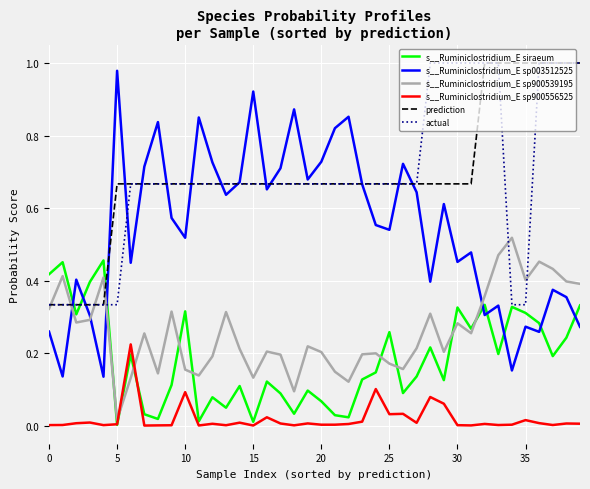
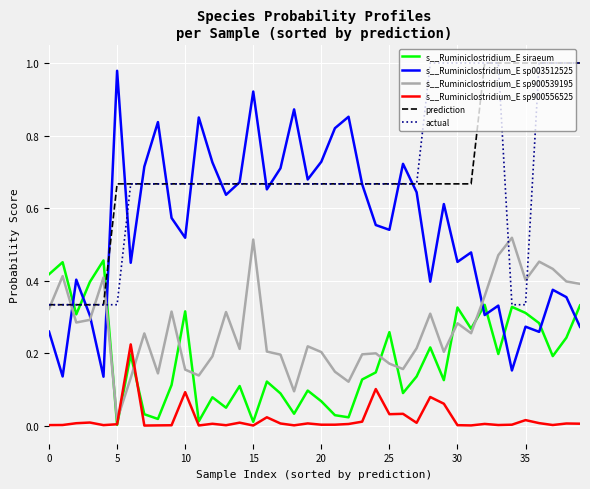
s__Ruminiclostridium_E sp900539195, 15: 0.13 -> 0.51
